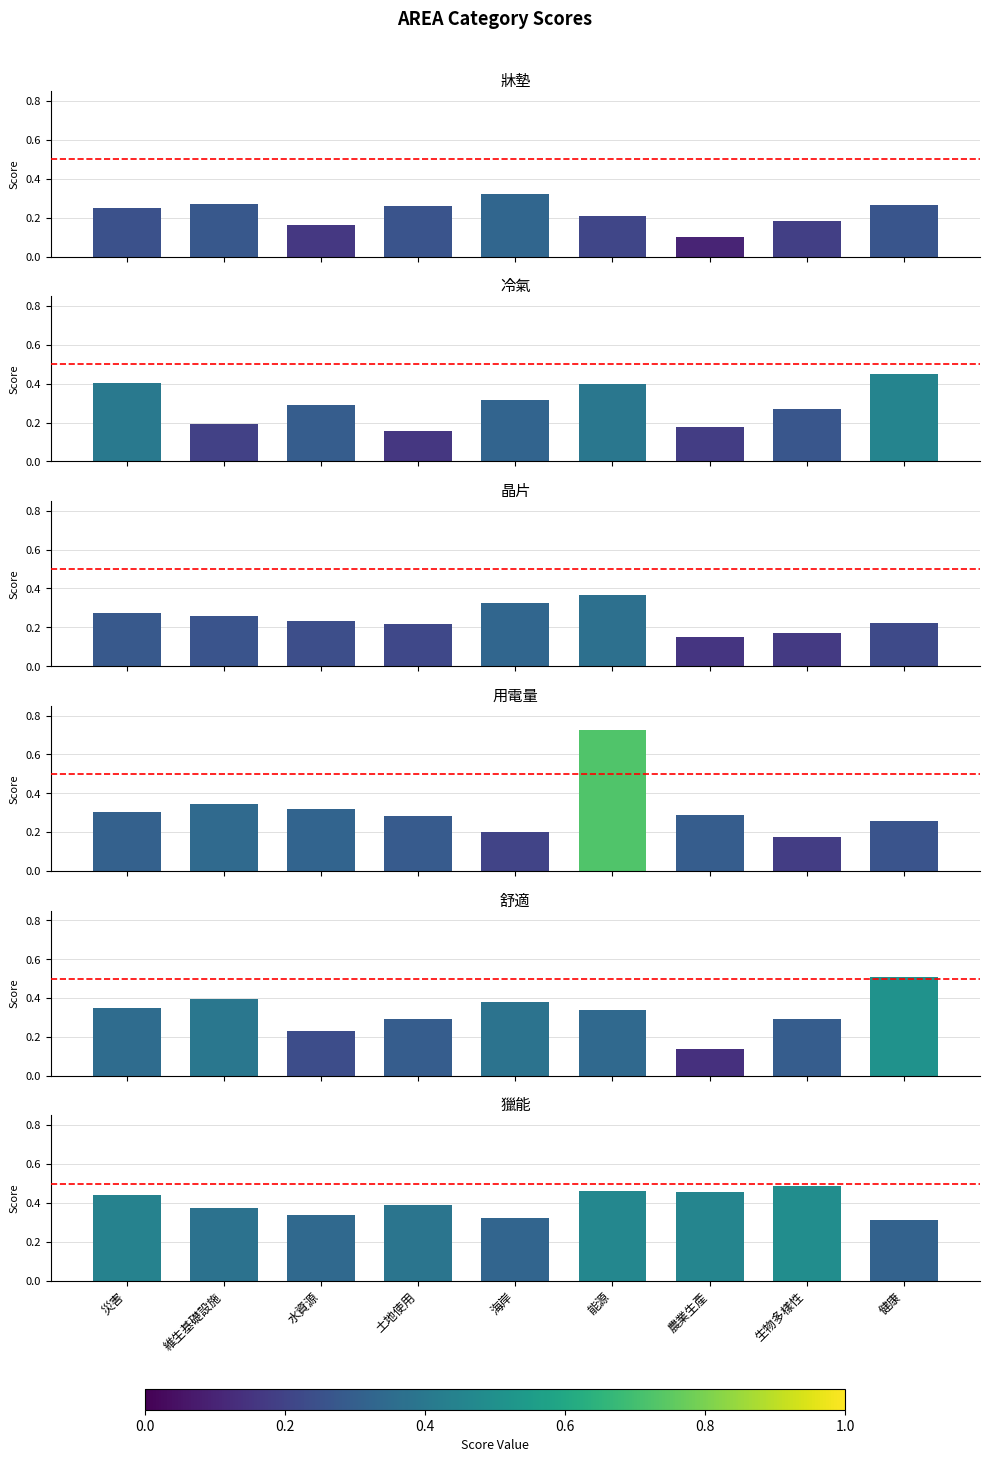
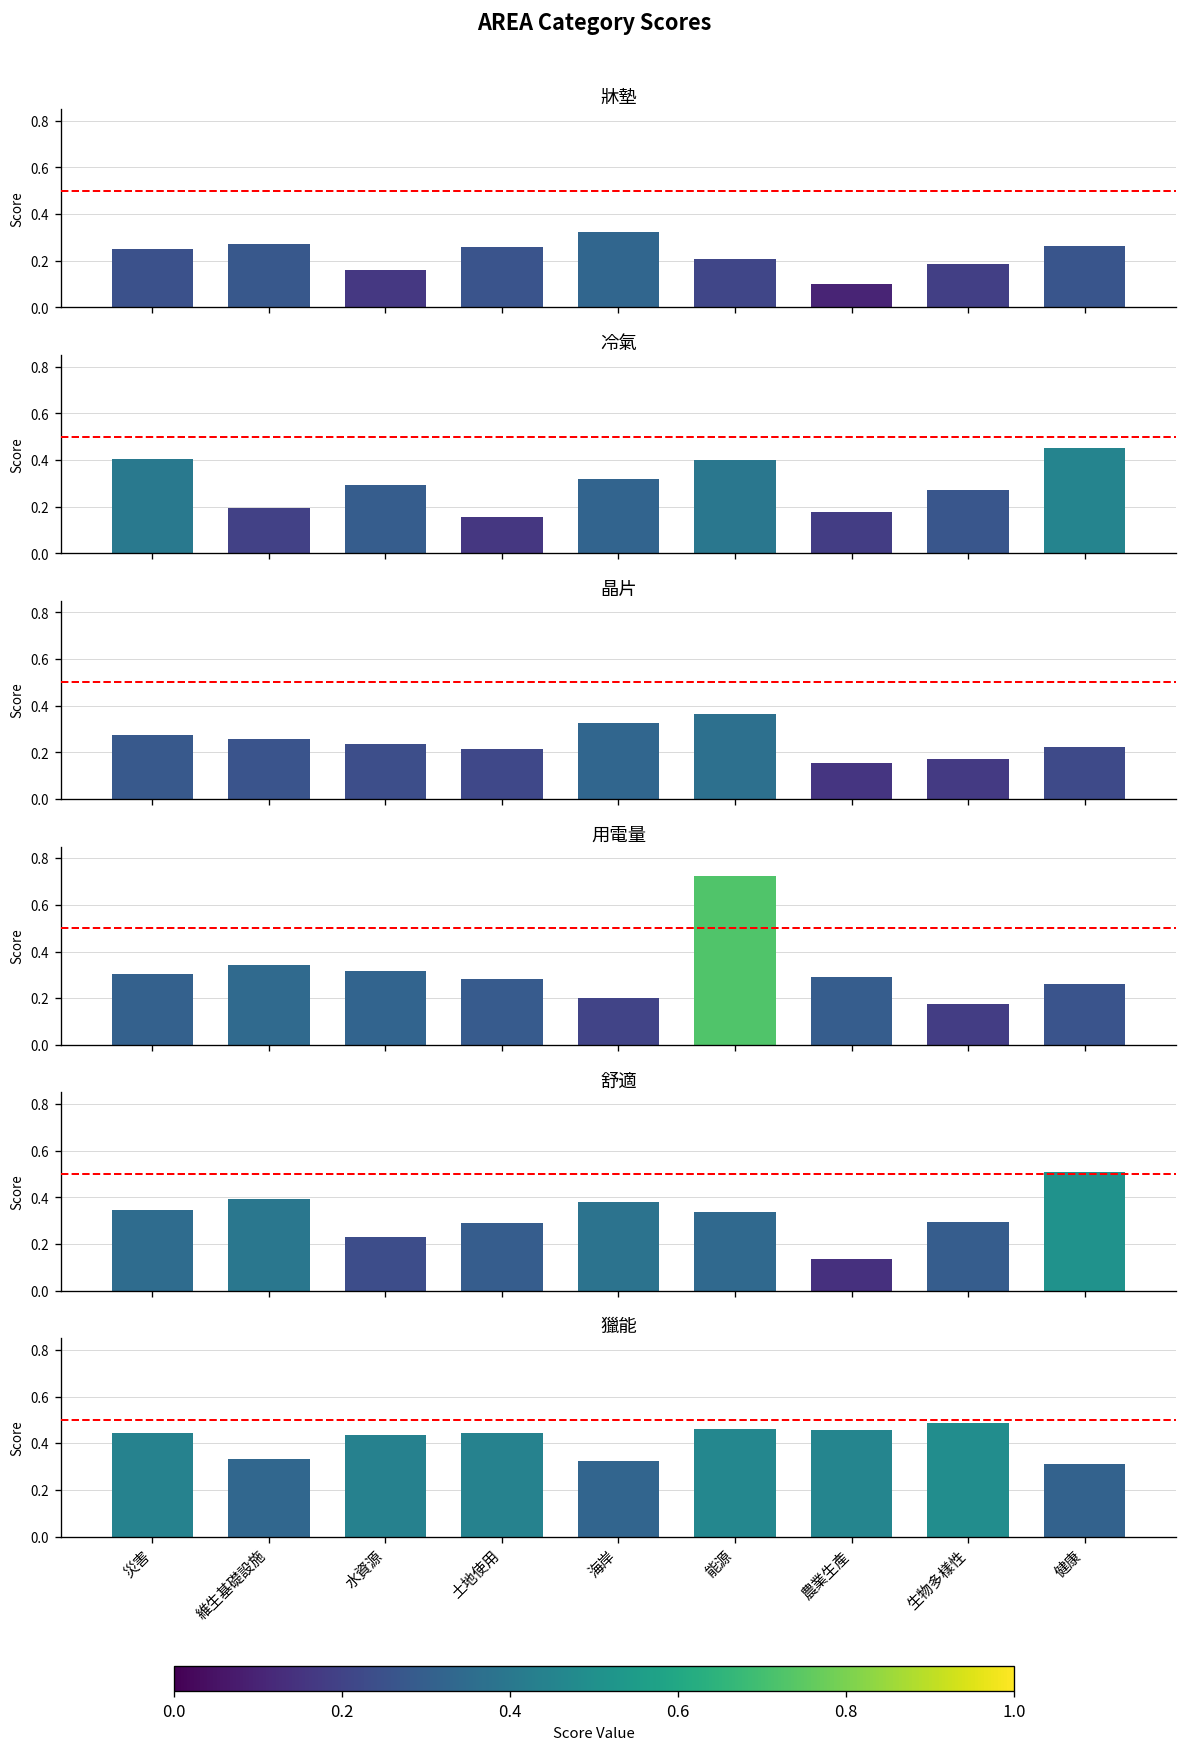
獵能, 維生基礎設施: 0.38 -> 0.33
獵能, 水資源: 0.34 -> 0.43
獵能, 土地使用: 0.39 -> 0.44
